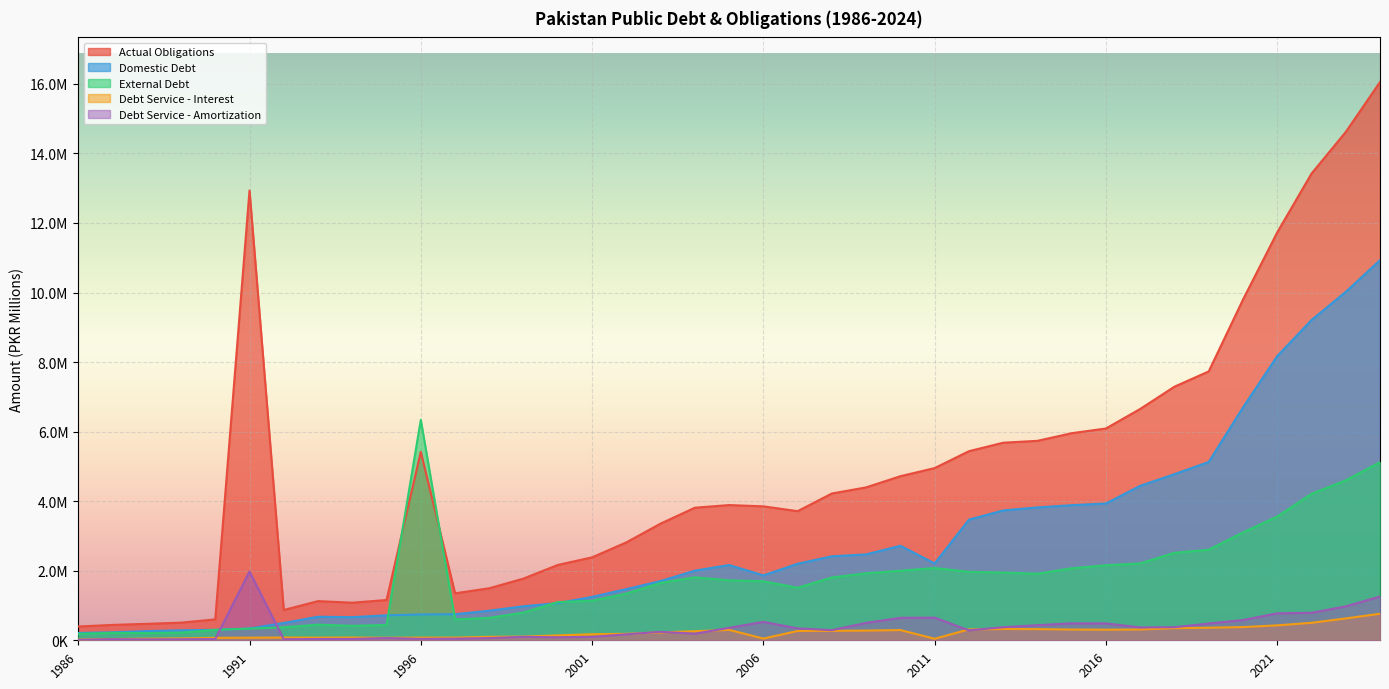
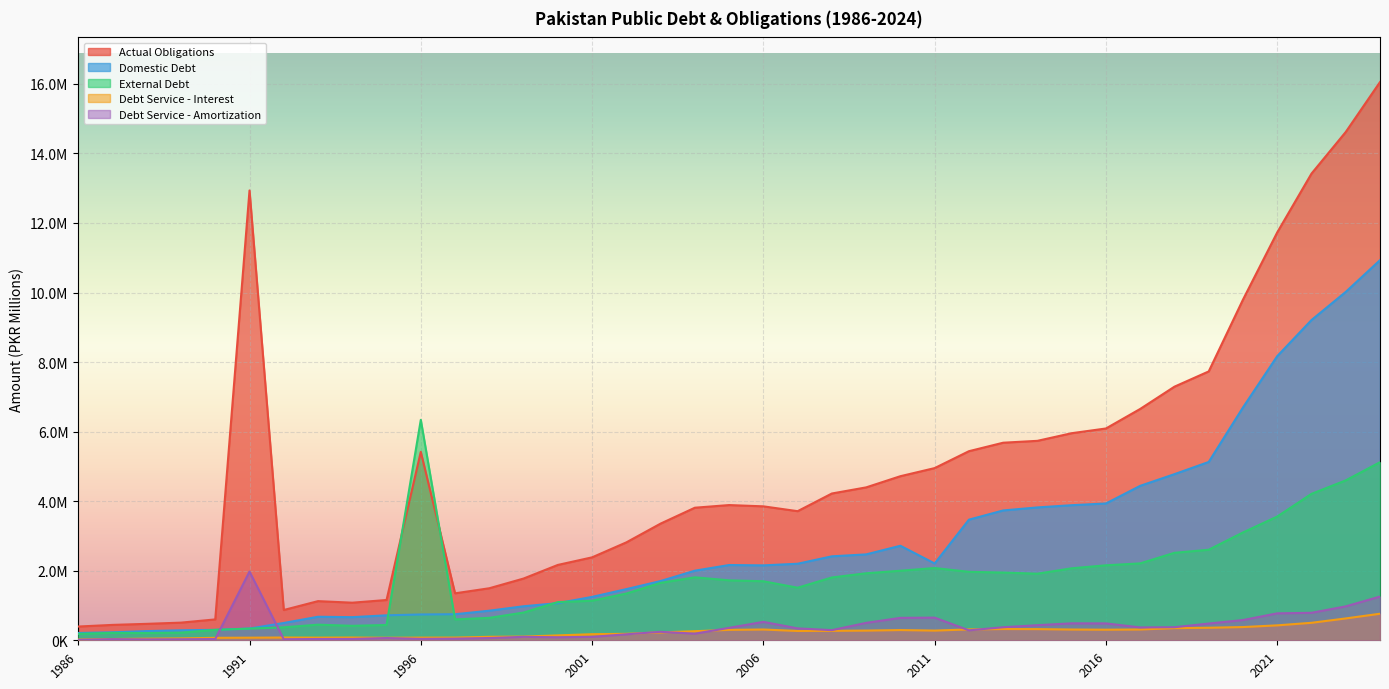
Domestic Debt, 2006: 1900000 -> 2200000
Debt Service - Interest, 2006: 0 -> 300000
Debt Service - Interest, 2011: 0 -> 300000
